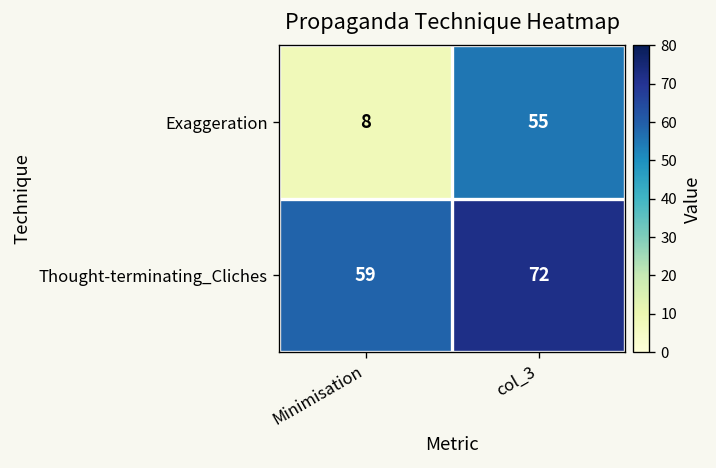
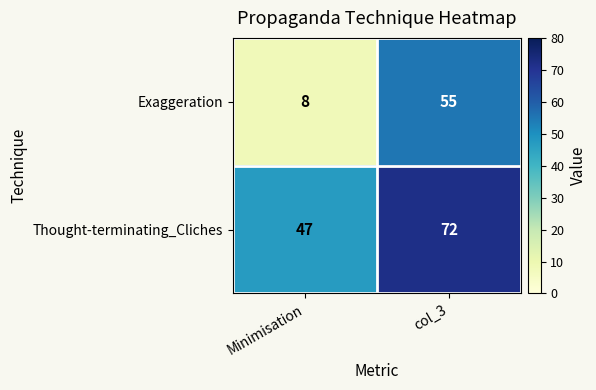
Thought-terminating_Cliches, Minimisation: 59 -> 47
